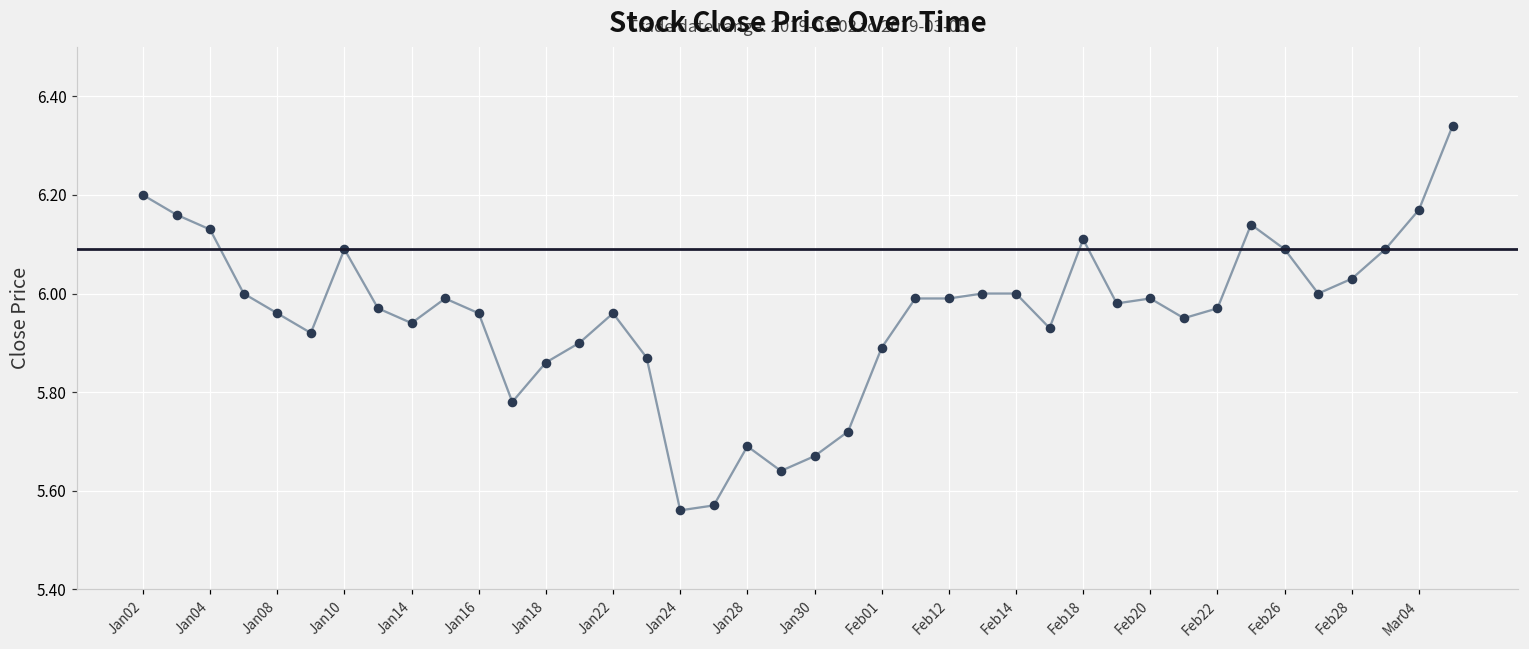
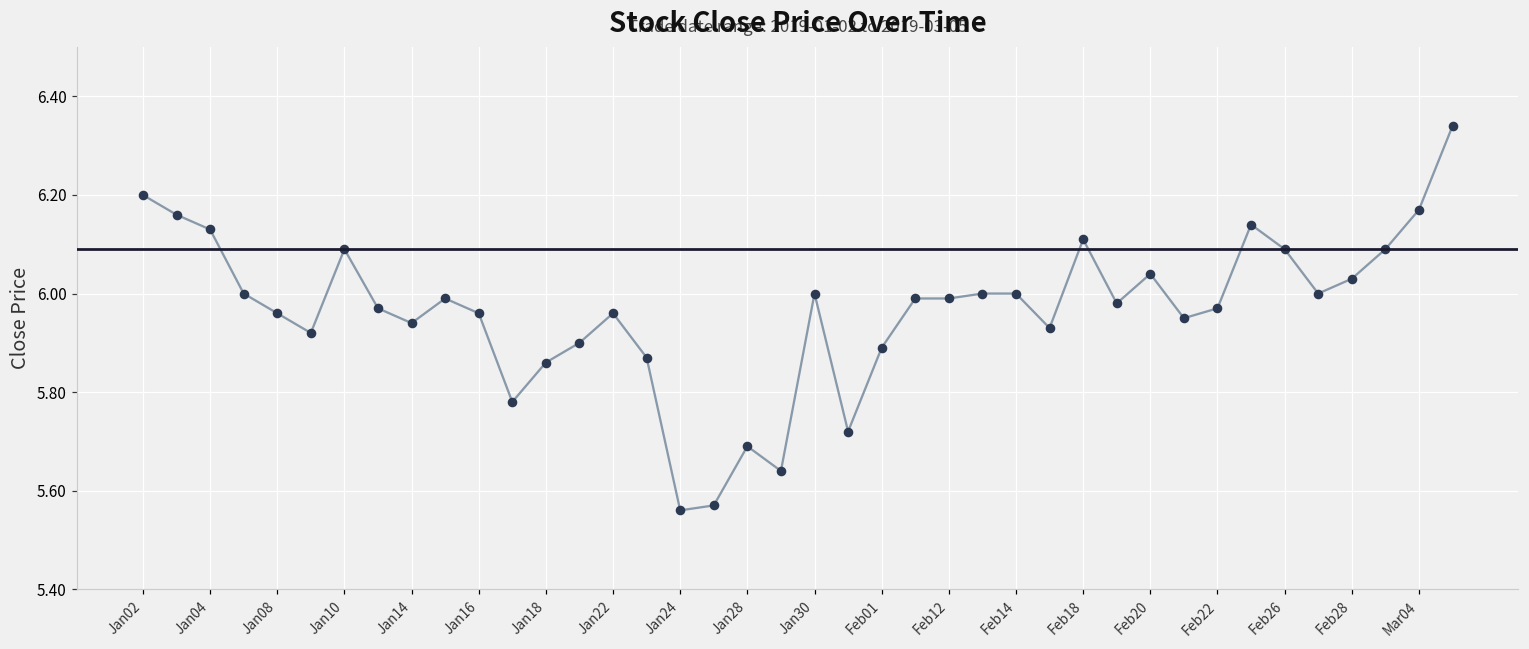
Jan30: 5.67 -> 6.00
Feb20: 5.99 -> 6.04
